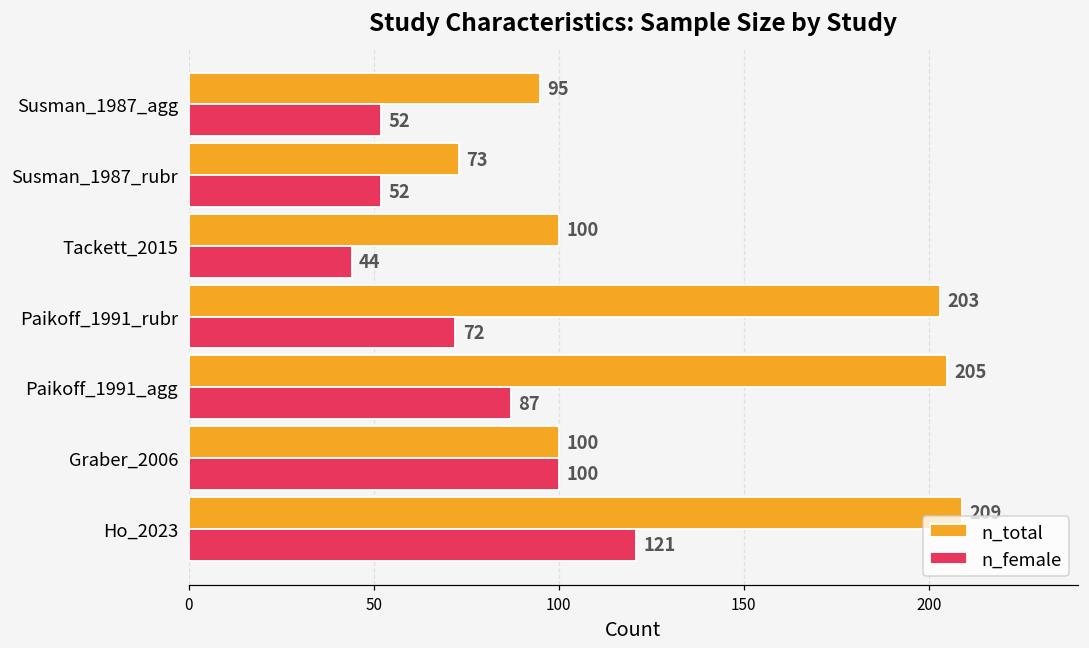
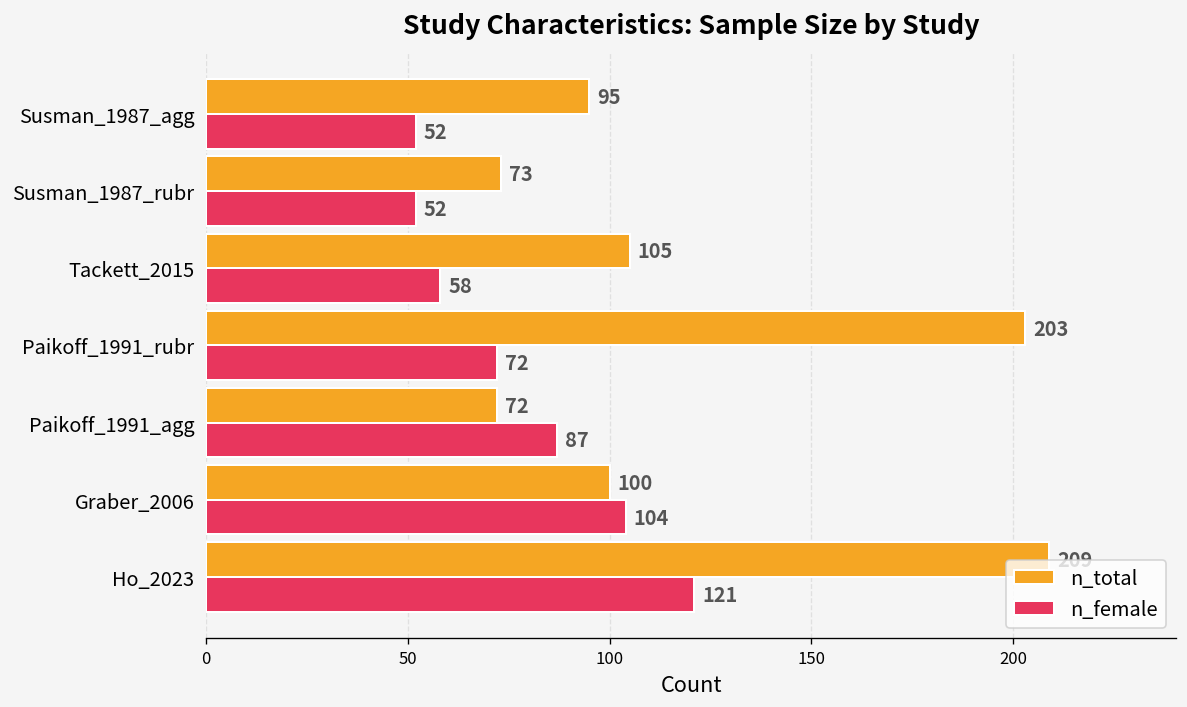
n_total, Tackett_2015: 100 -> 105
n_female, Tackett_2015: 44 -> 58
n_total, Paikoff_1991_agg: 205 -> 72
n_female, Graber_2006: 100 -> 104
